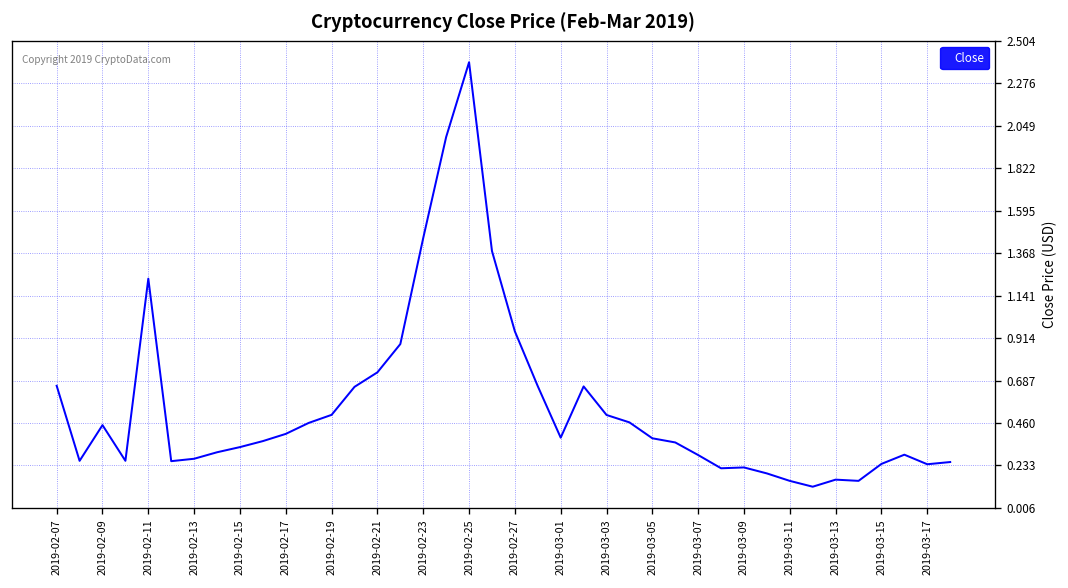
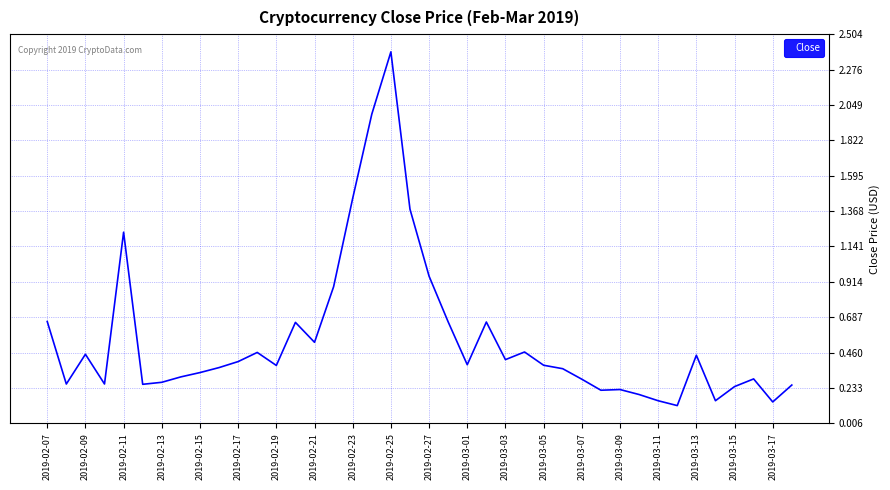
2019-02-19: 0.50 -> 0.38
2019-02-21: 0.73 -> 0.53
2019-03-03: 0.50 -> 0.41
2019-03-13: 0.16 -> 0.44
2019-03-17: 0.24 -> 0.14
